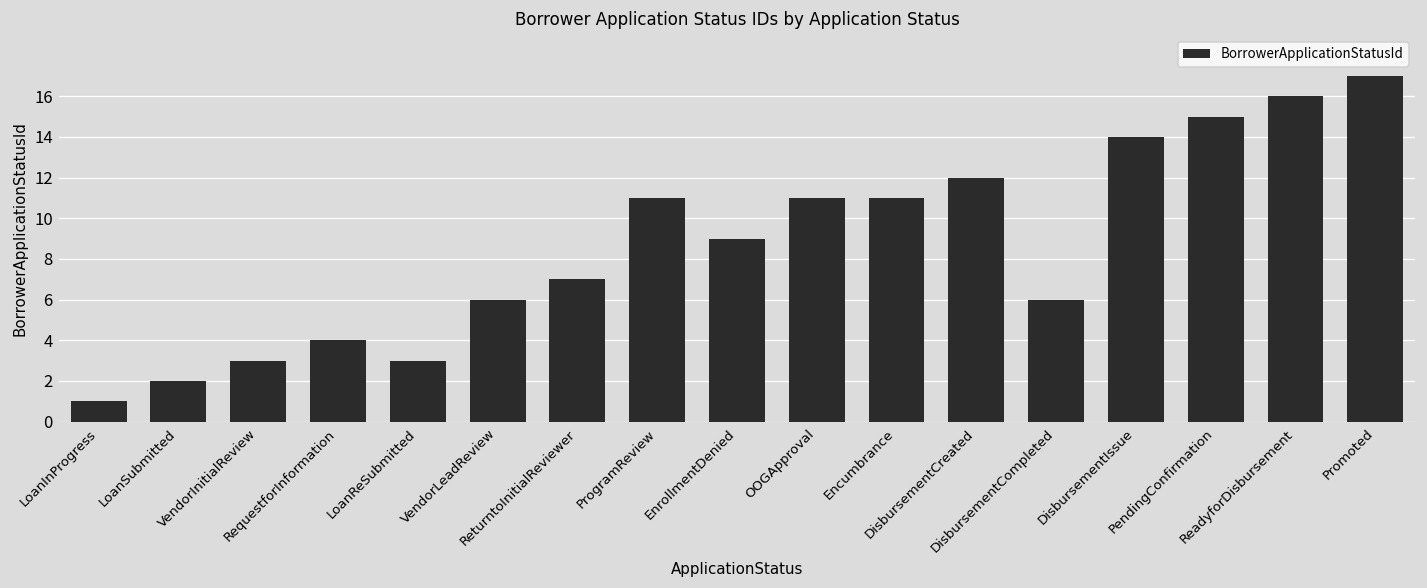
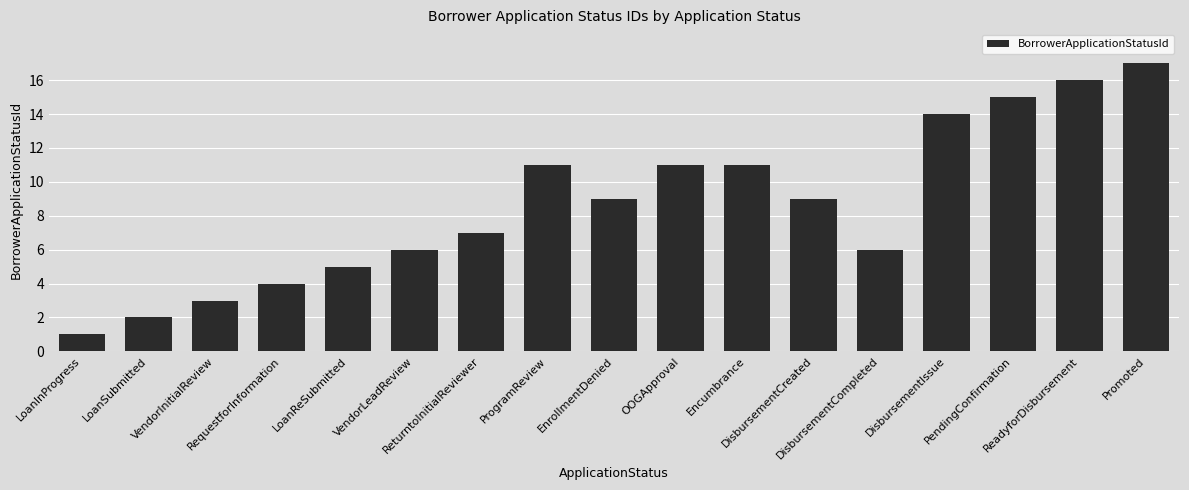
LoanReSubmitted: 3 -> 5
DisbursementCreated: 12 -> 9
